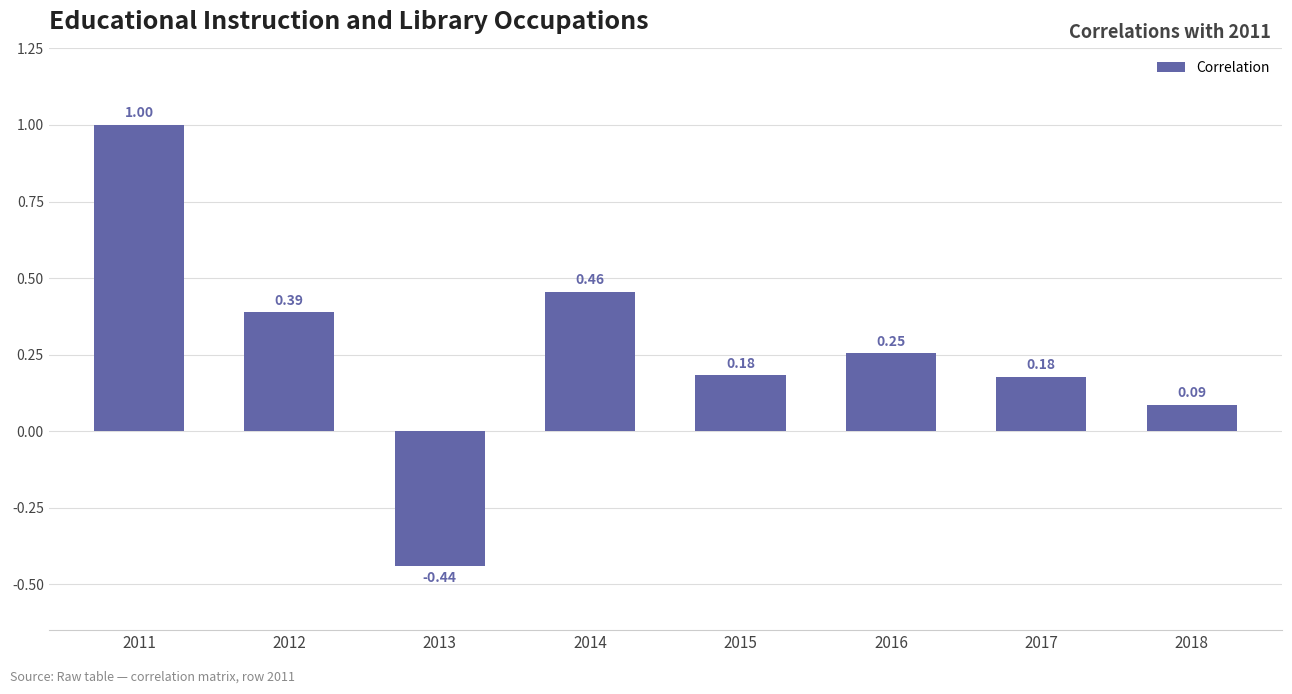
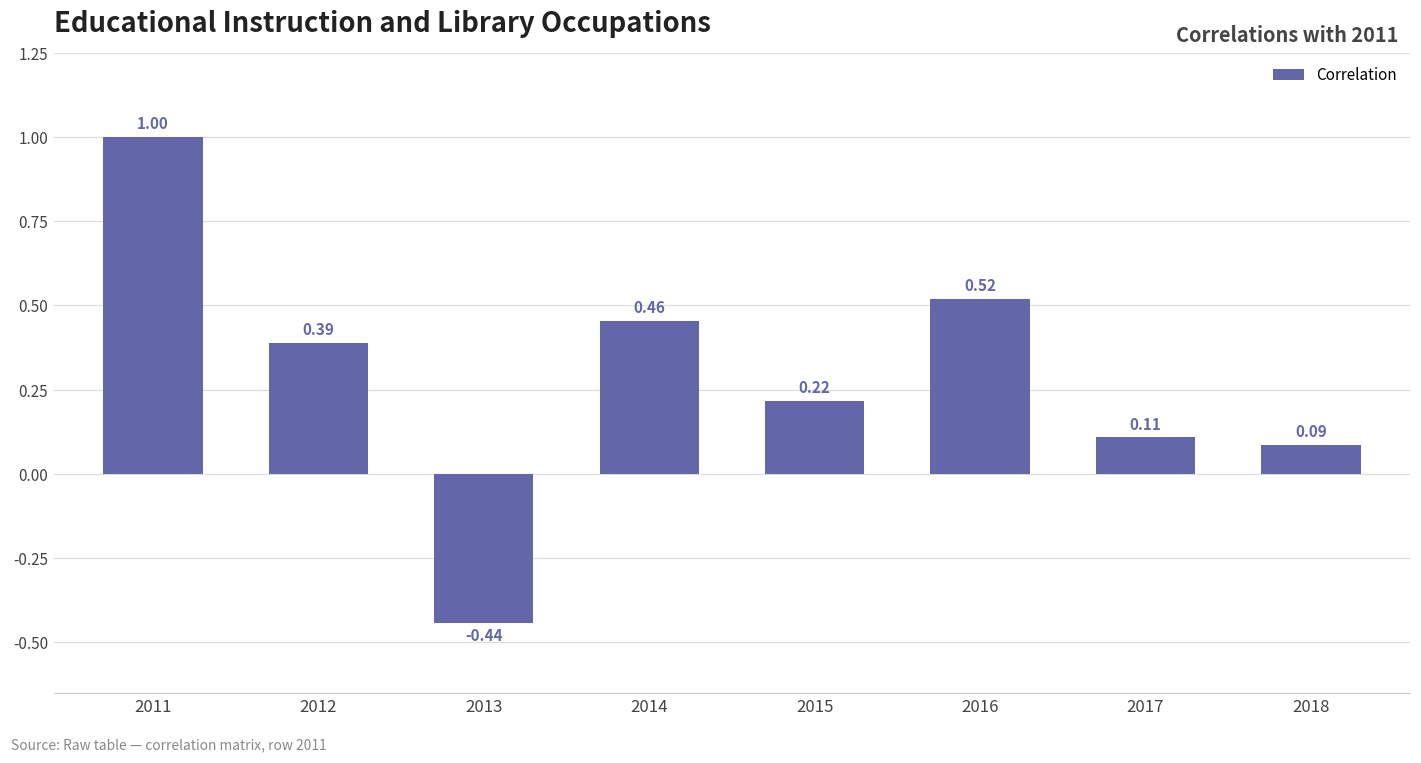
2015: 0.18 -> 0.22
2016: 0.25 -> 0.52
2017: 0.18 -> 0.11
